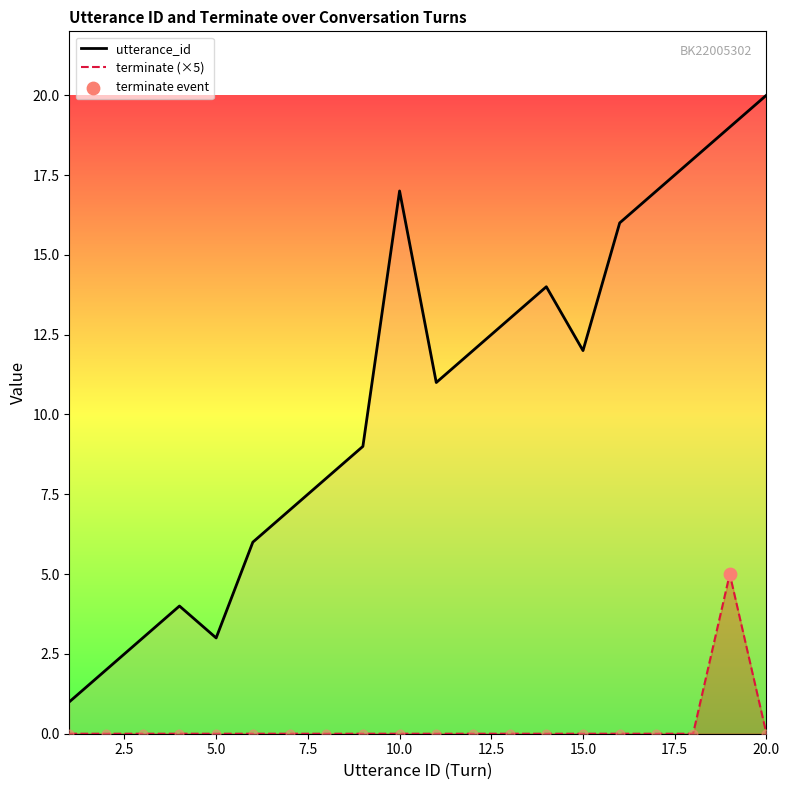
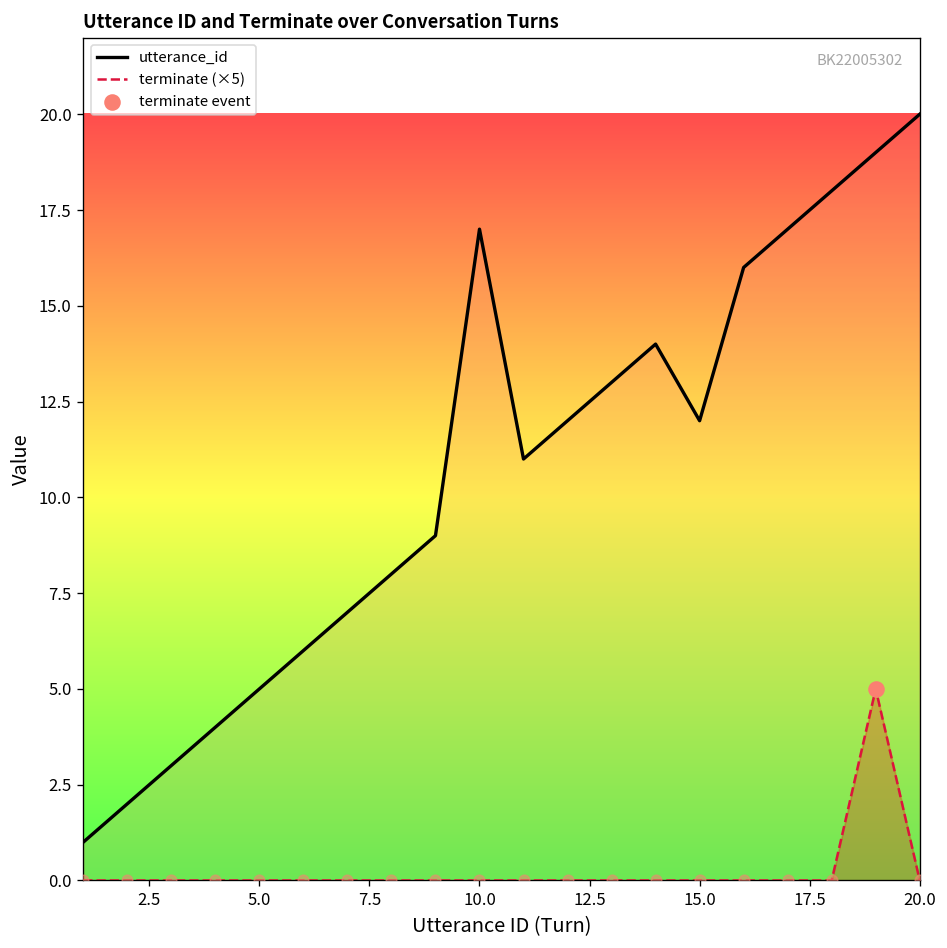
utterance_id, 5.0: 3 -> 5
